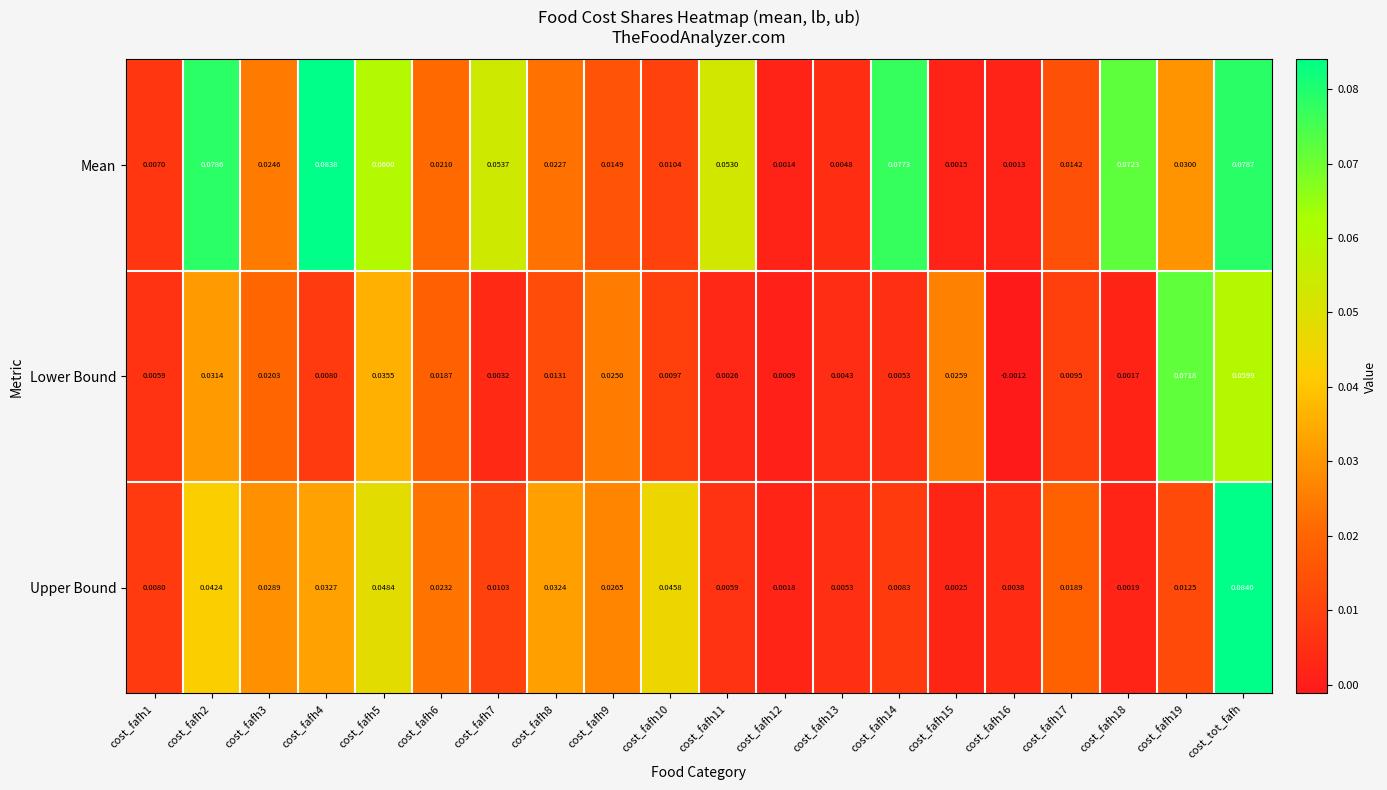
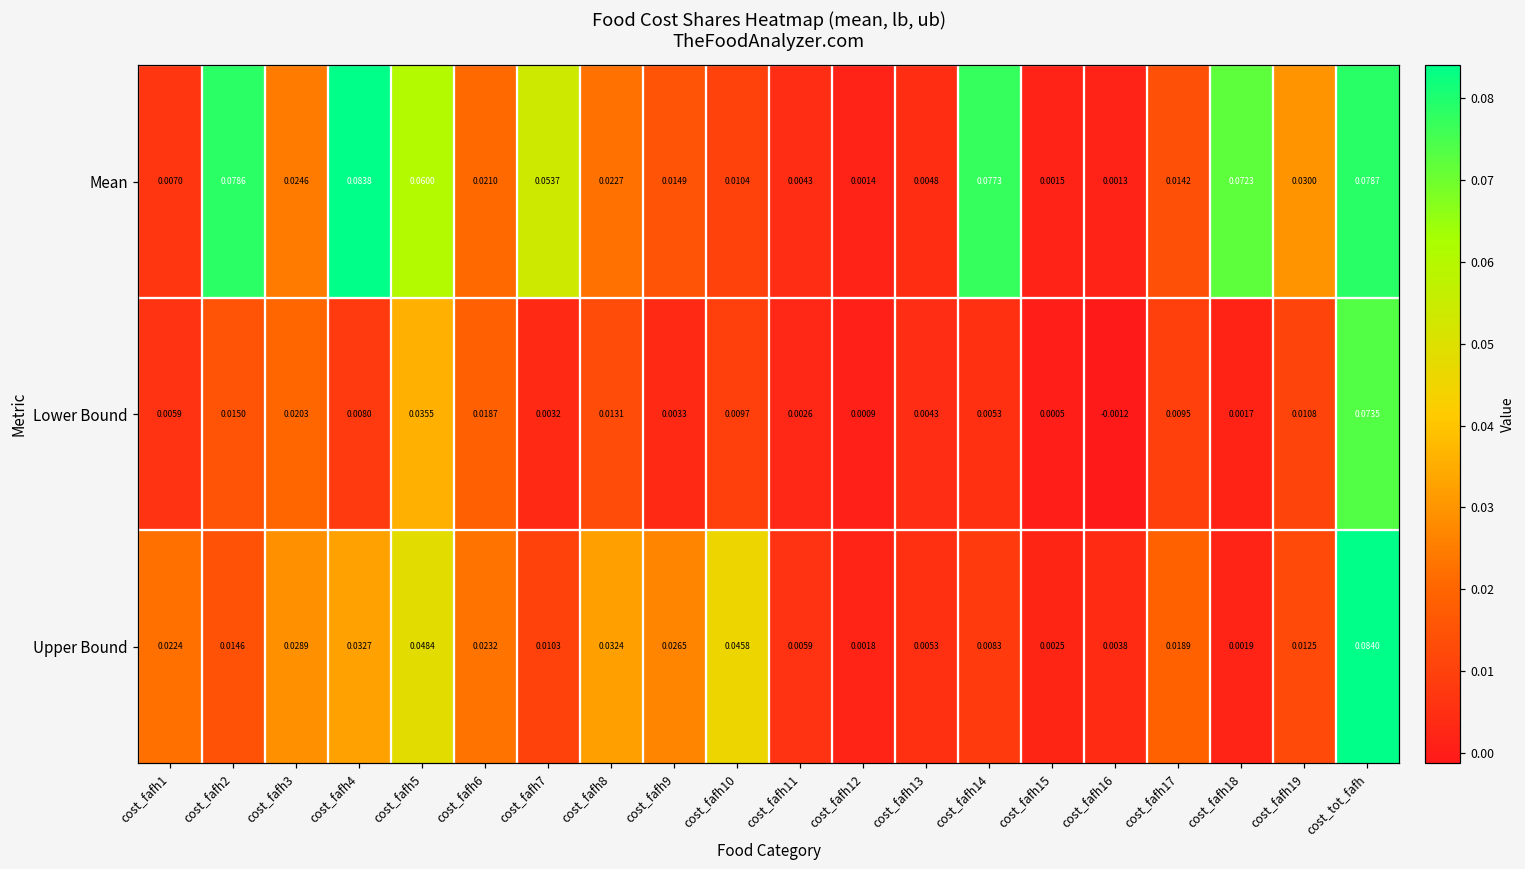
Mean, cost_fafh11: 0.0530 -> 0.0043
Lower Bound, cost_fafh2: 0.0314 -> 0.0150
Lower Bound, cost_fafh9: 0.0250 -> 0.0033
Lower Bound, cost_fafh15: 0.0259 -> 0.0005
Lower Bound, cost_fafh19: 0.0718 -> 0.0108
Lower Bound, cost_tot_fafh: 0.0599 -> 0.0735
Upper Bound, cost_fafh1: 0.0080 -> 0.0224
Upper Bound, cost_fafh2: 0.0424 -> 0.0146
